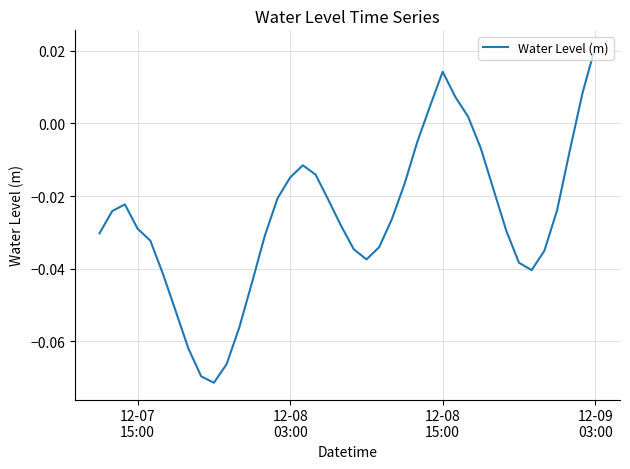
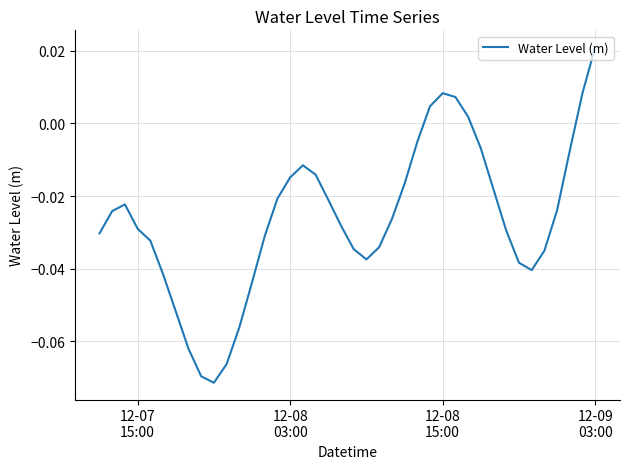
12-08 15:00: 0.014 -> 0.008
